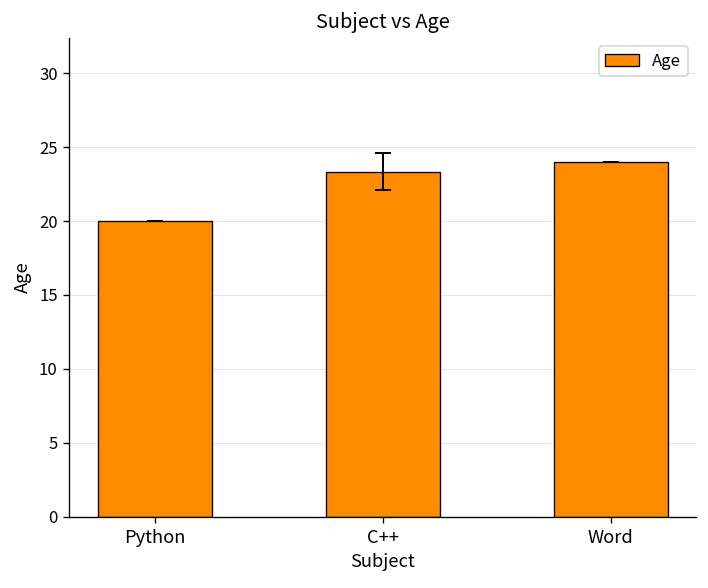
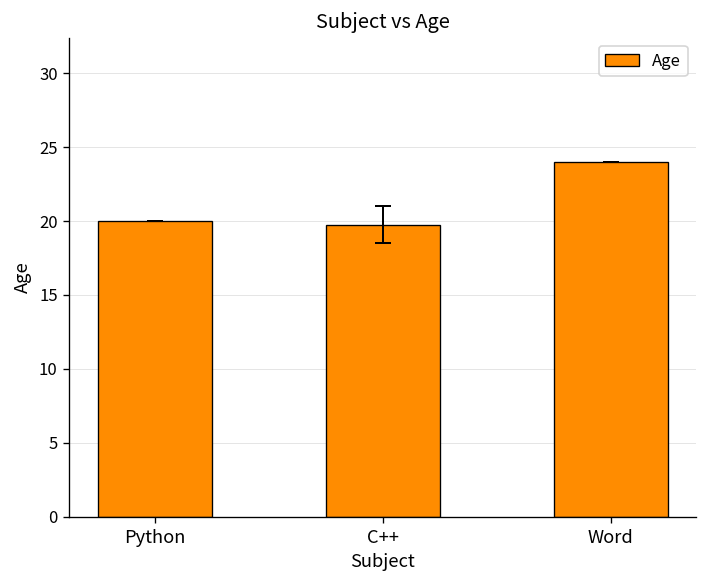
Age, C++: 23.3 -> 19.7
